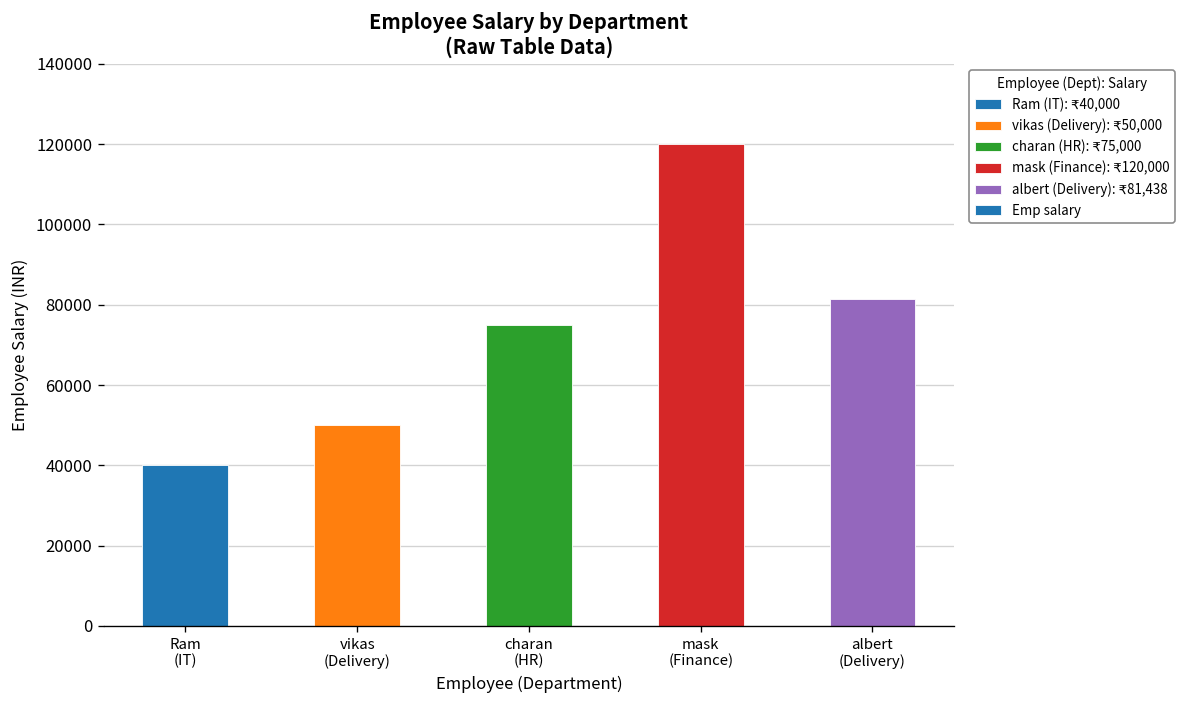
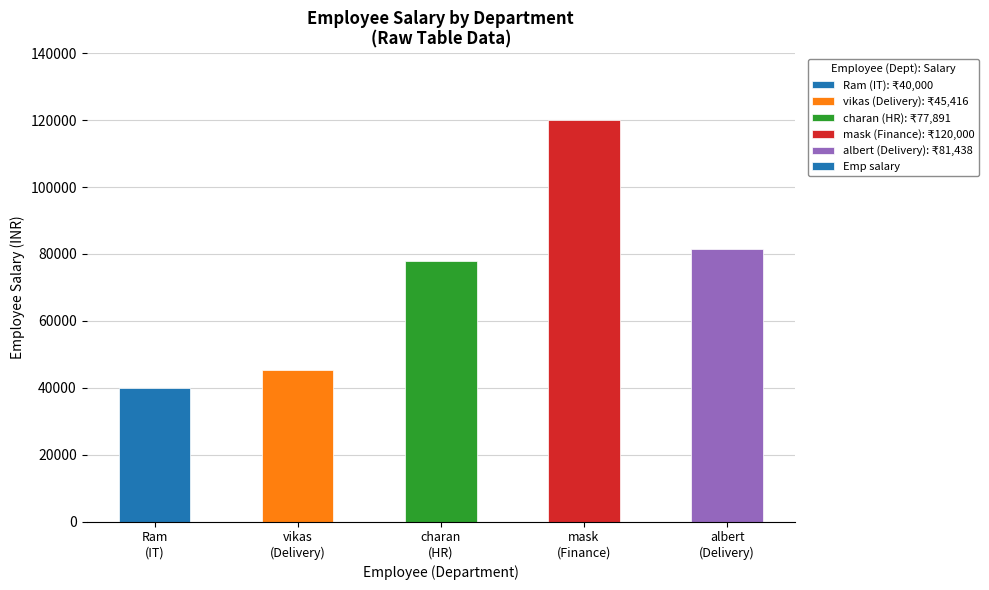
vikas (Delivery): 50000 -> 45000
charan (HR): 75000 -> 78000
